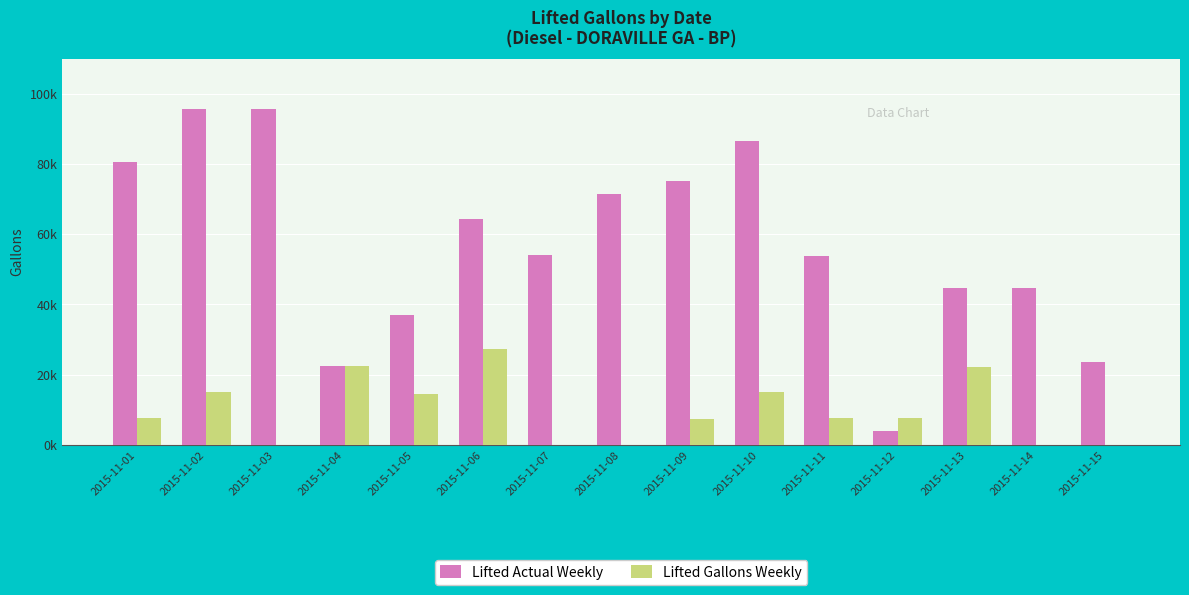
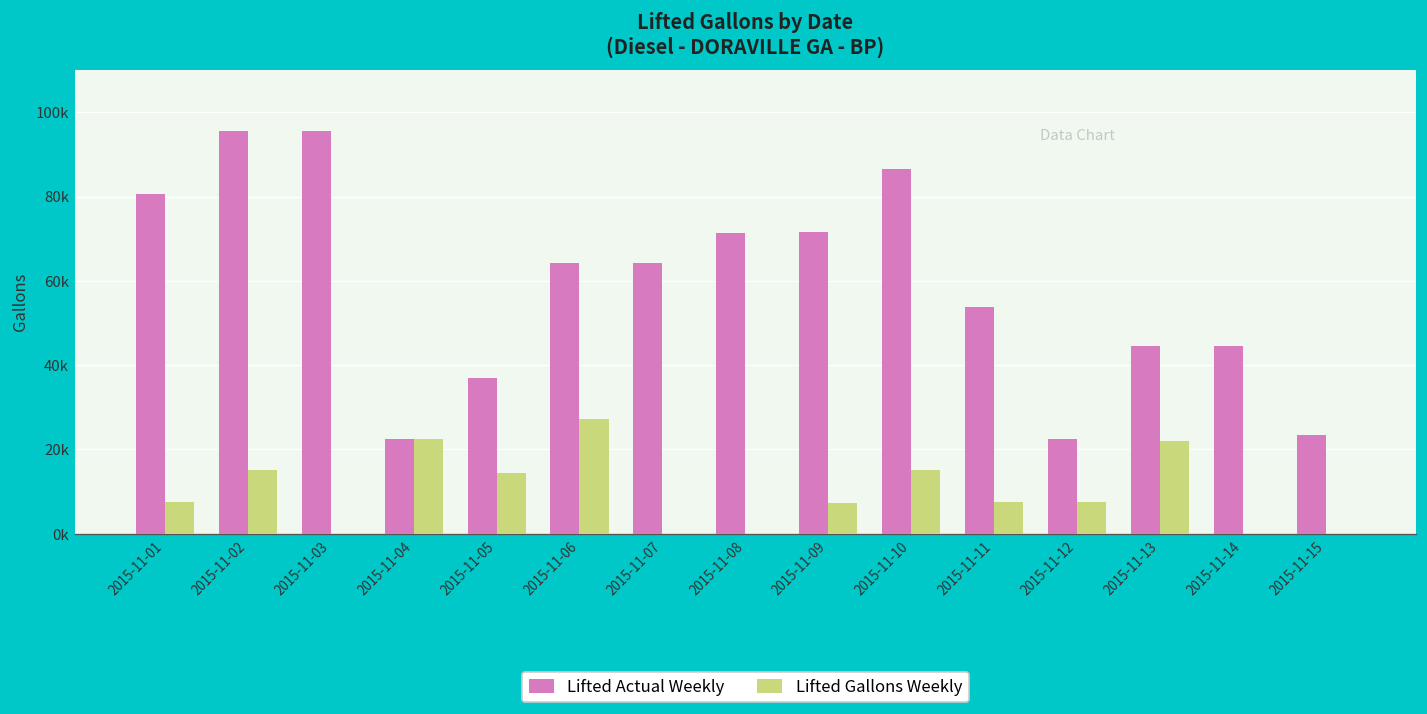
Lifted Actual Weekly, 2015-11-07: 54000 -> 64000
Lifted Actual Weekly, 2015-11-09: 75000 -> 72000
Lifted Actual Weekly, 2015-11-12: 4000 -> 23000
